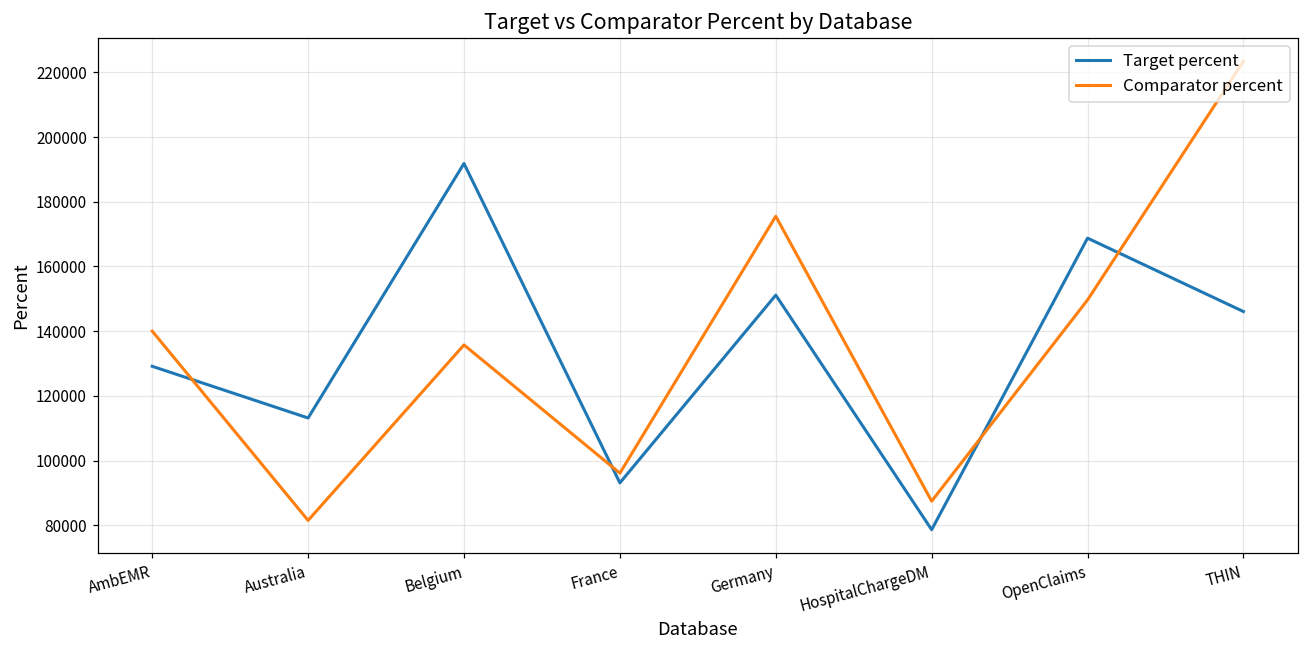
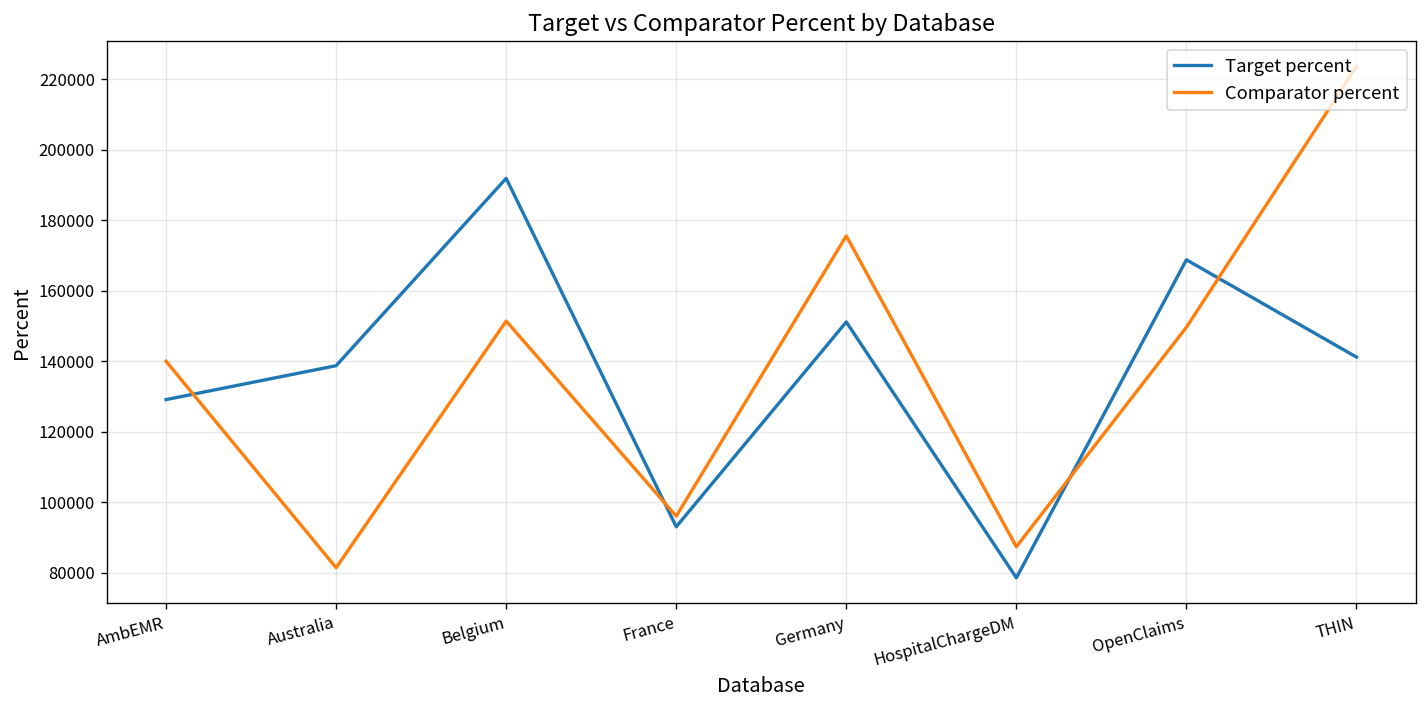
Target percent, Australia: 113000 -> 139000
Comparator percent, Belgium: 136000 -> 151000
Target percent, THIN: 146000 -> 141000
